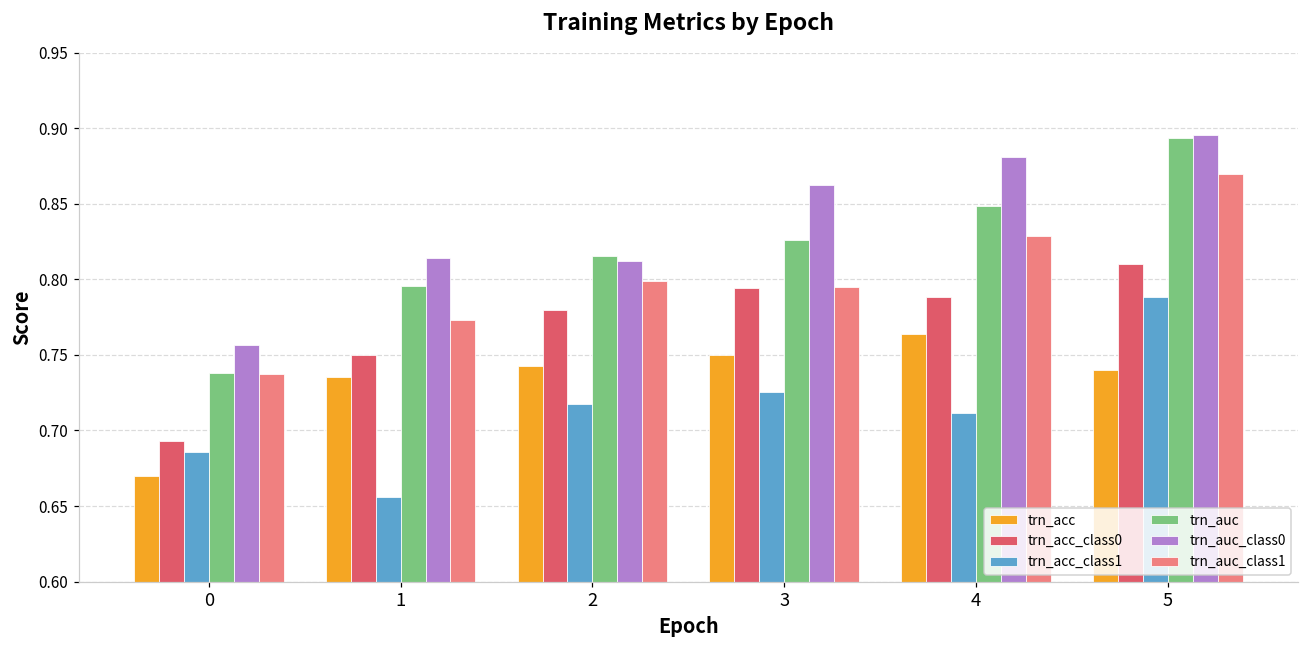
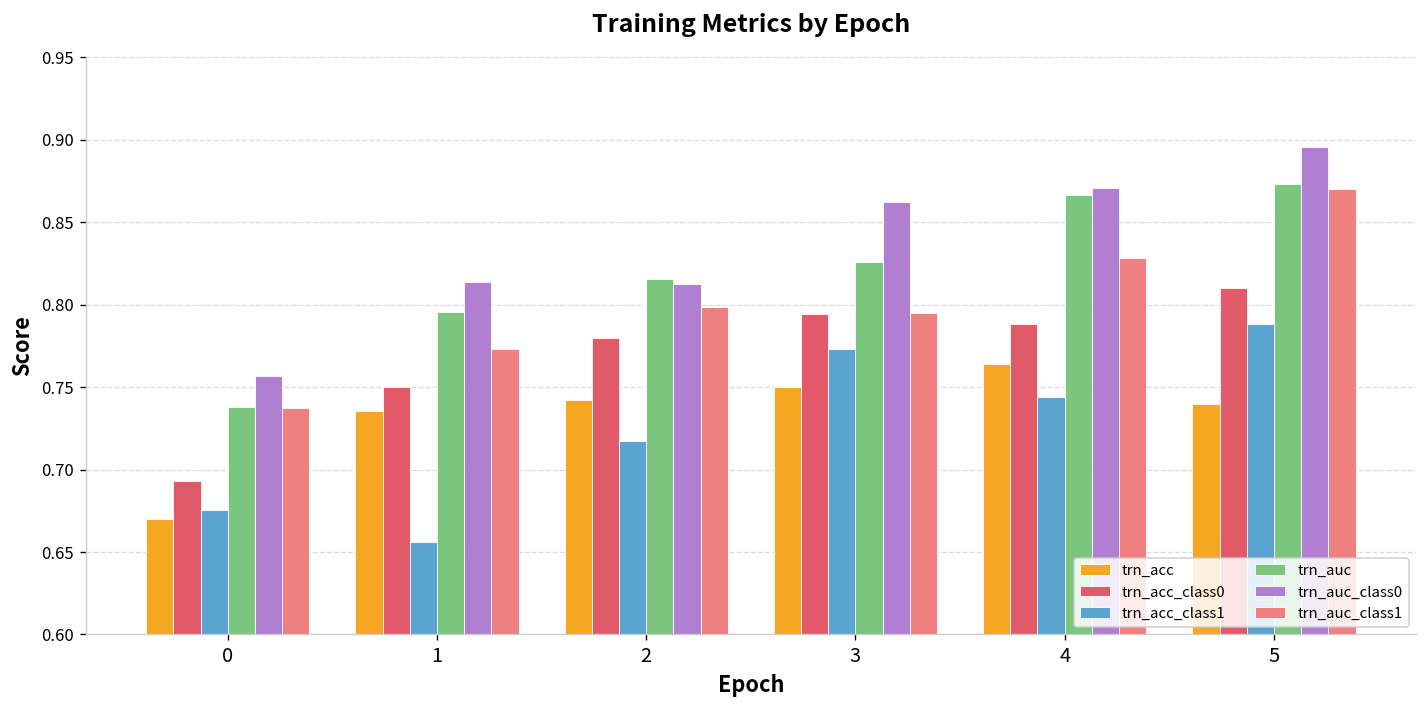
trn_acc_class1, 0: 0.686 -> 0.676
trn_acc_class1, 3: 0.726 -> 0.773
trn_acc_class1, 4: 0.712 -> 0.744
trn_auc, 4: 0.849 -> 0.866
trn_auc_class0, 4: 0.881 -> 0.871
trn_auc, 5: 0.893 -> 0.874
